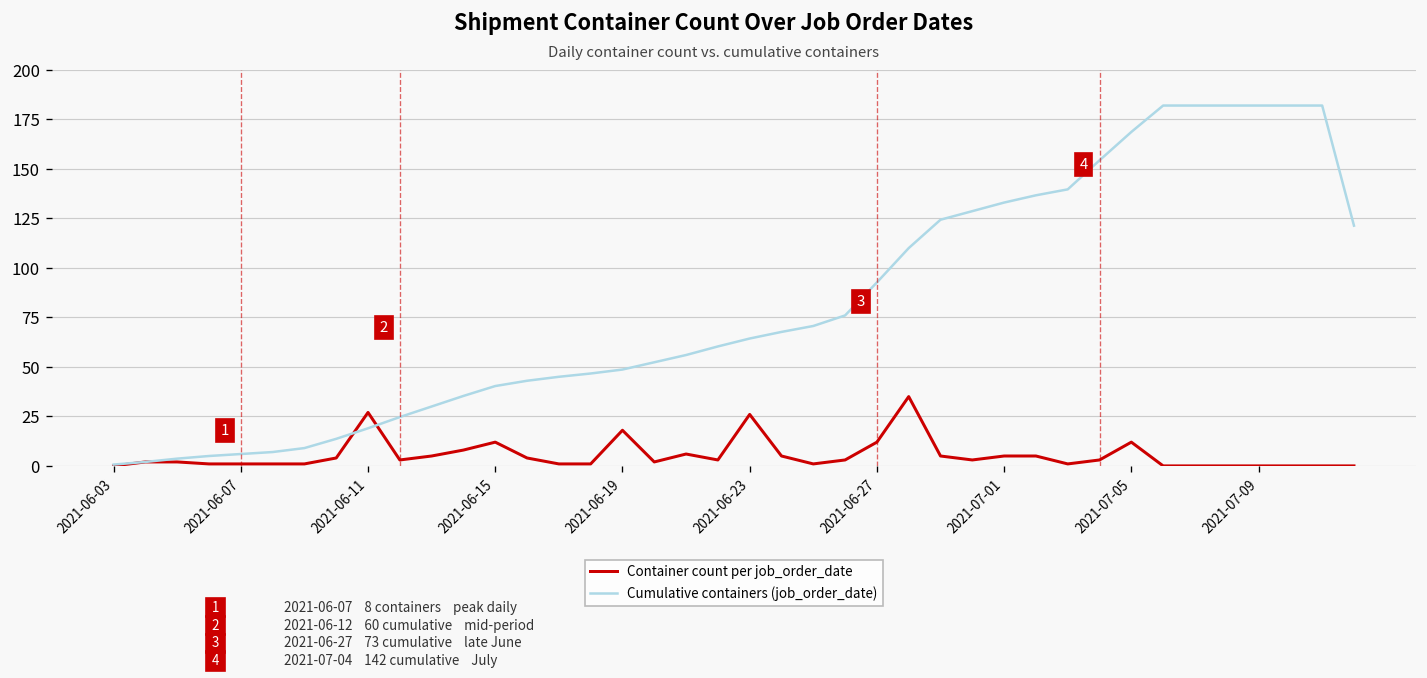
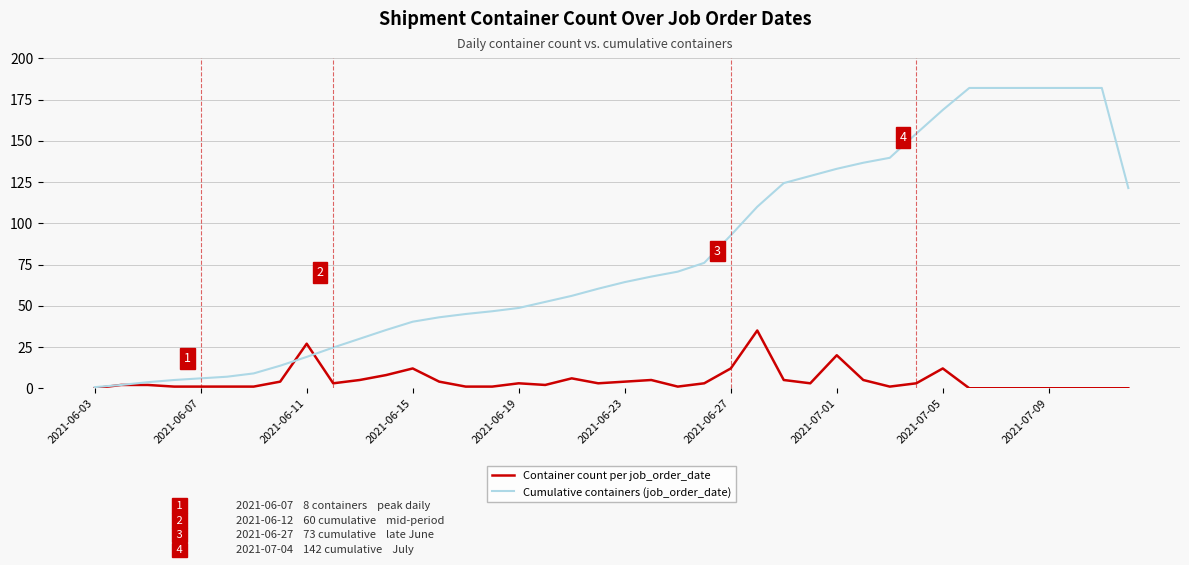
Container count per job_order_date, 2021-06-19: 18 -> 3
Container count per job_order_date, 2021-06-23: 26 -> 4
Container count per job_order_date, 2021-07-01: 5 -> 20
